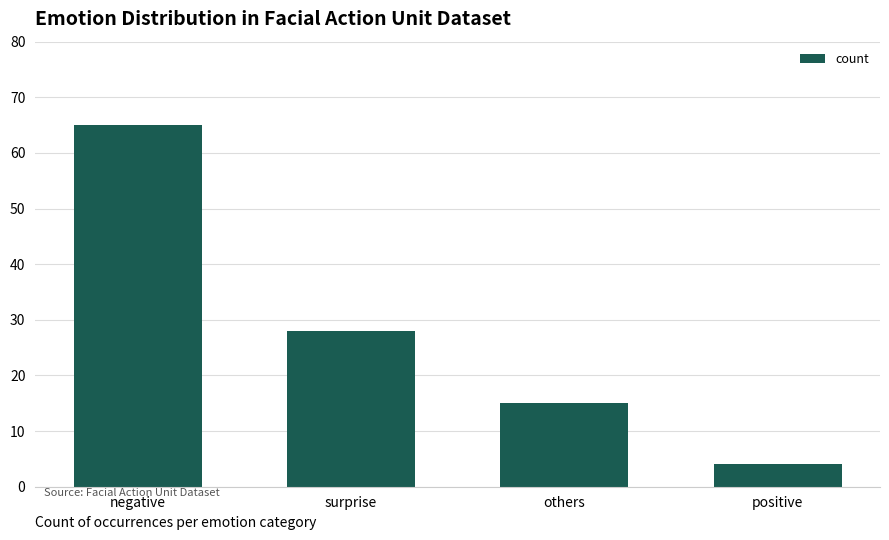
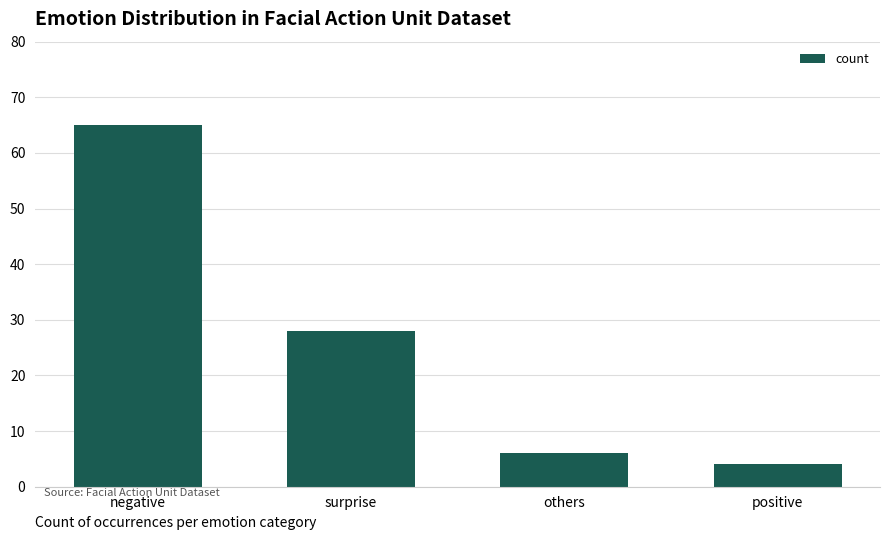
others: 15 -> 6
